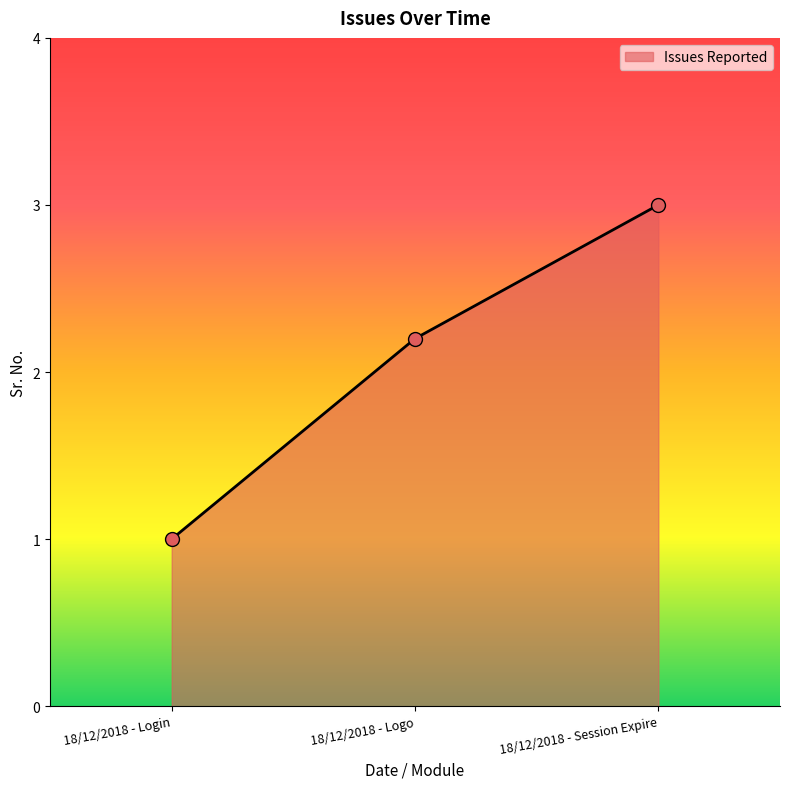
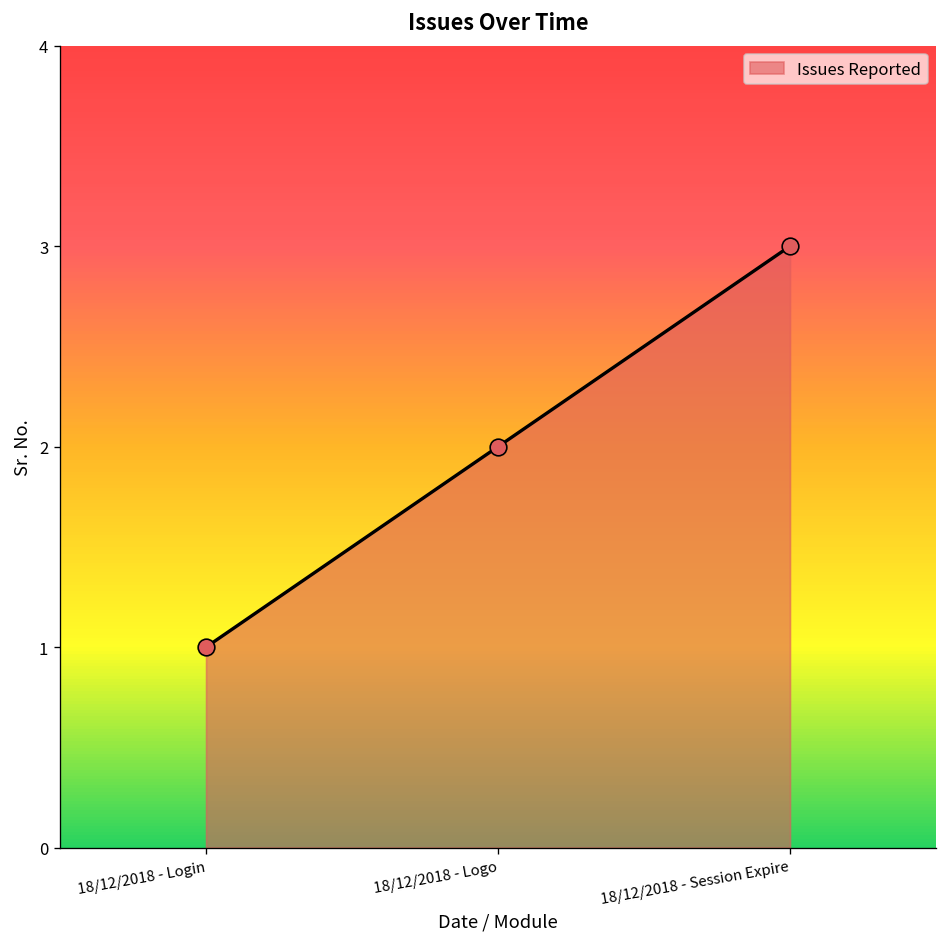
18/12/2018 - Logo: 2.2 -> 2.0
